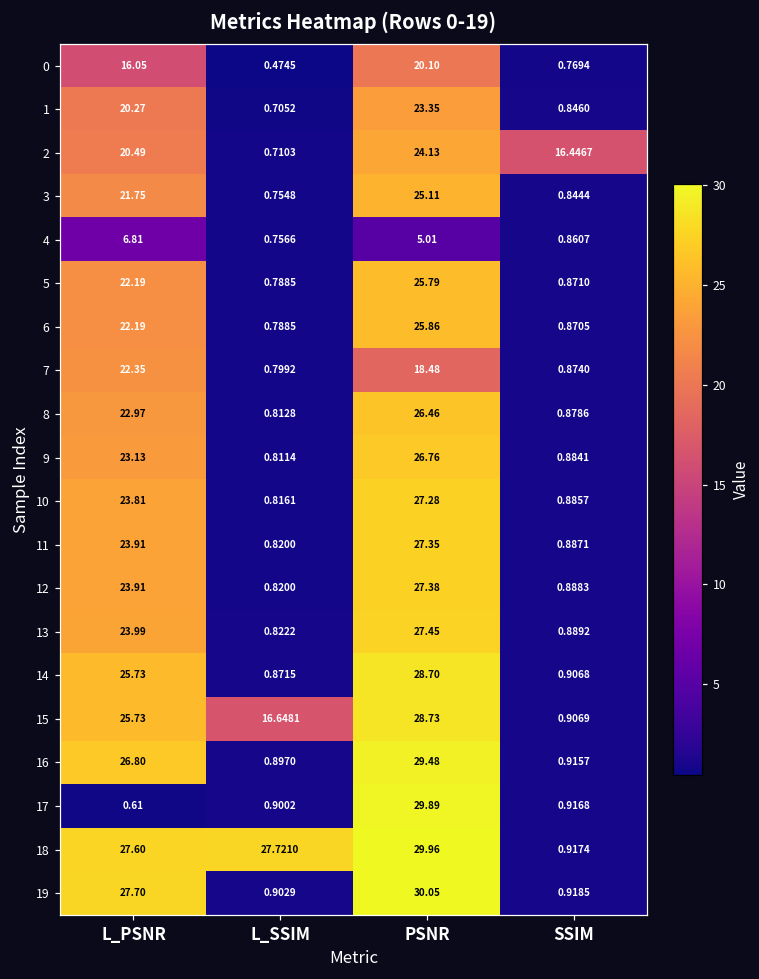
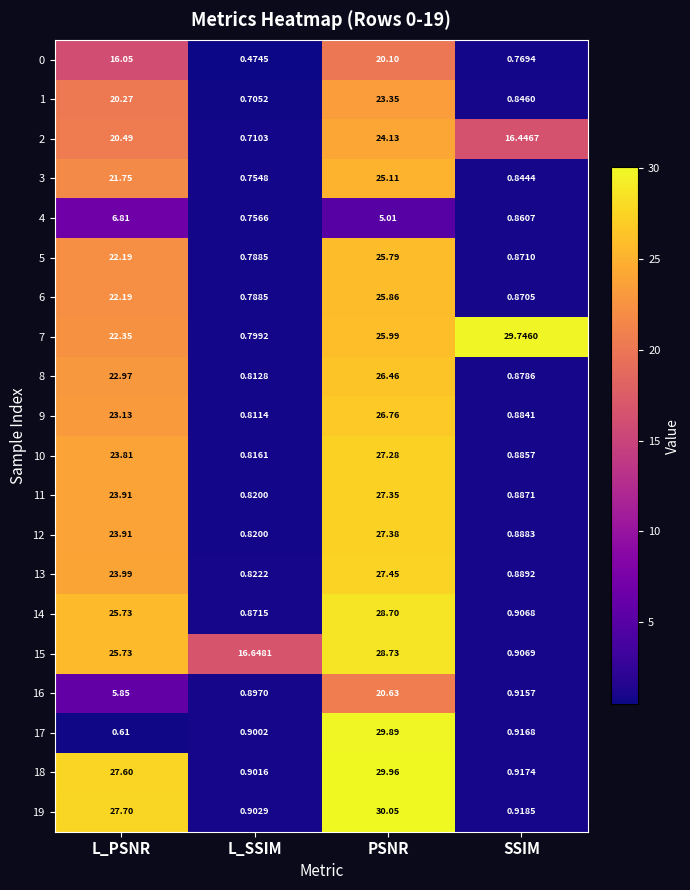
7, PSNR: 18.48 -> 25.99
7, SSIM: 0.8740 -> 29.7460
16, L_PSNR: 26.80 -> 5.85
16, PSNR: 29.48 -> 20.63
18, L_SSIM: 27.7210 -> 0.9016
